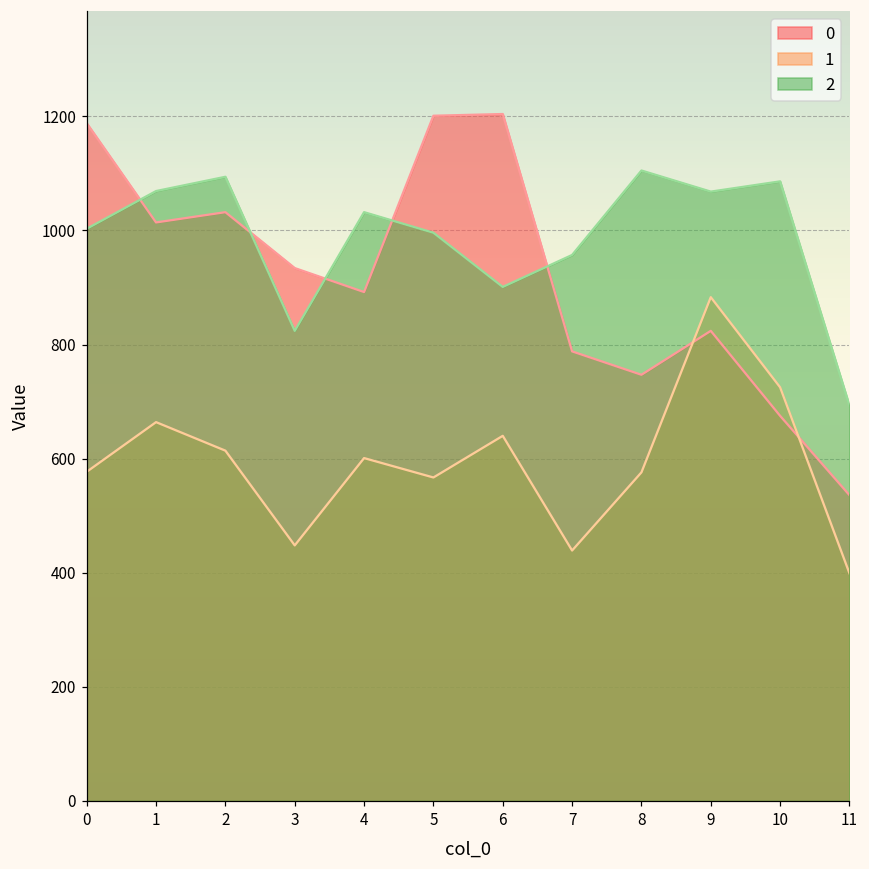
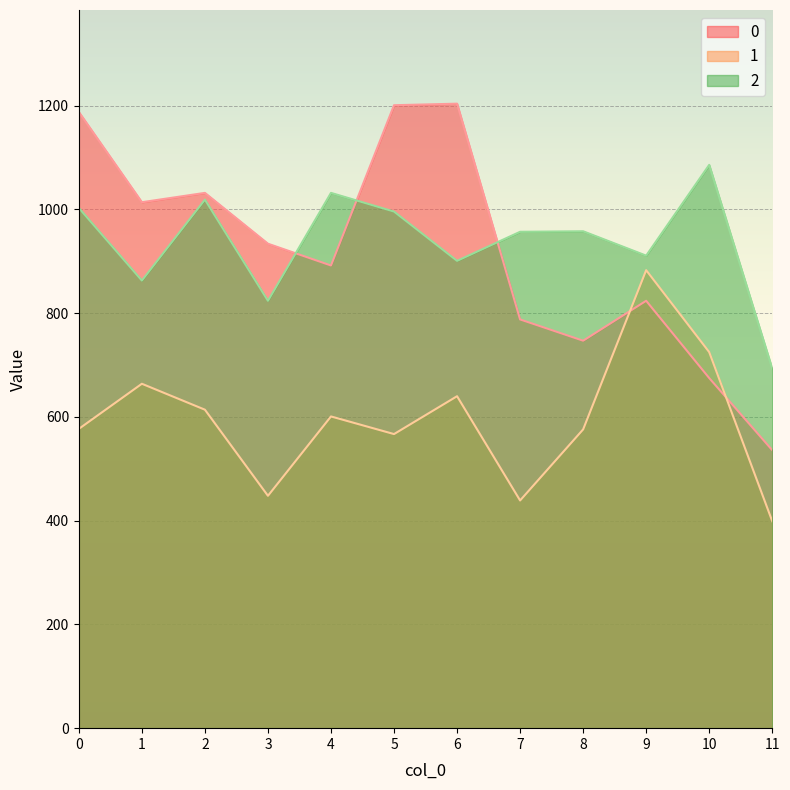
2, 1: 1070 -> 860
2, 2: 1090 -> 1020
2, 8: 1110 -> 960
2, 9: 1070 -> 910
